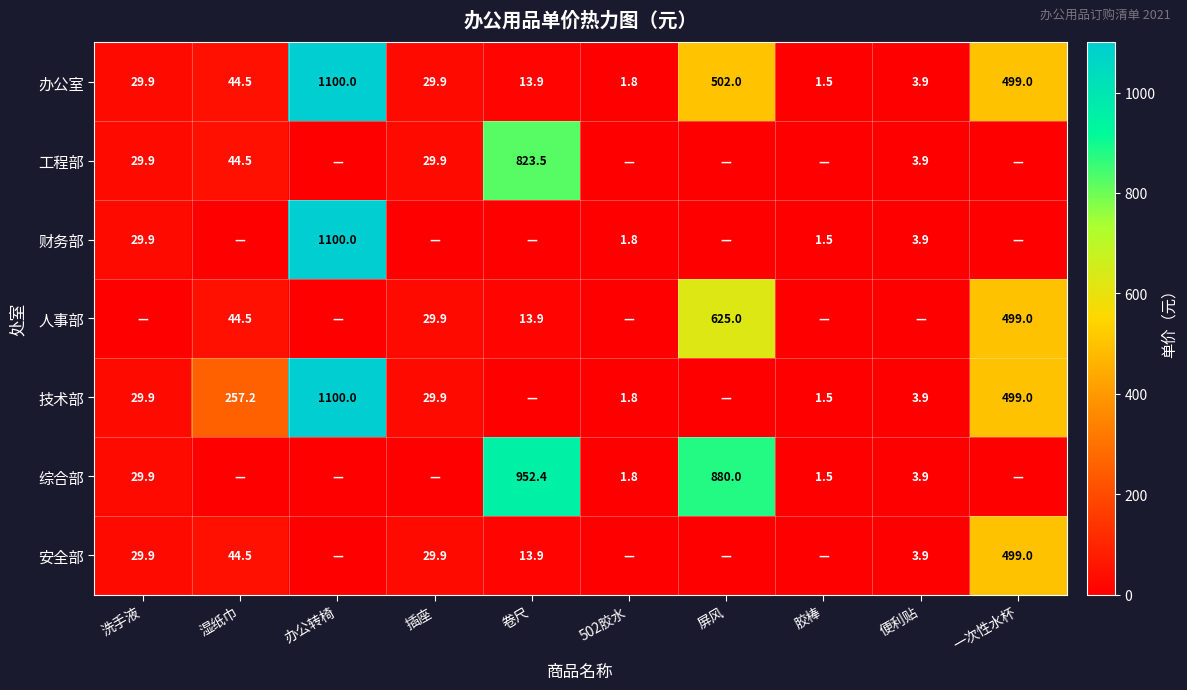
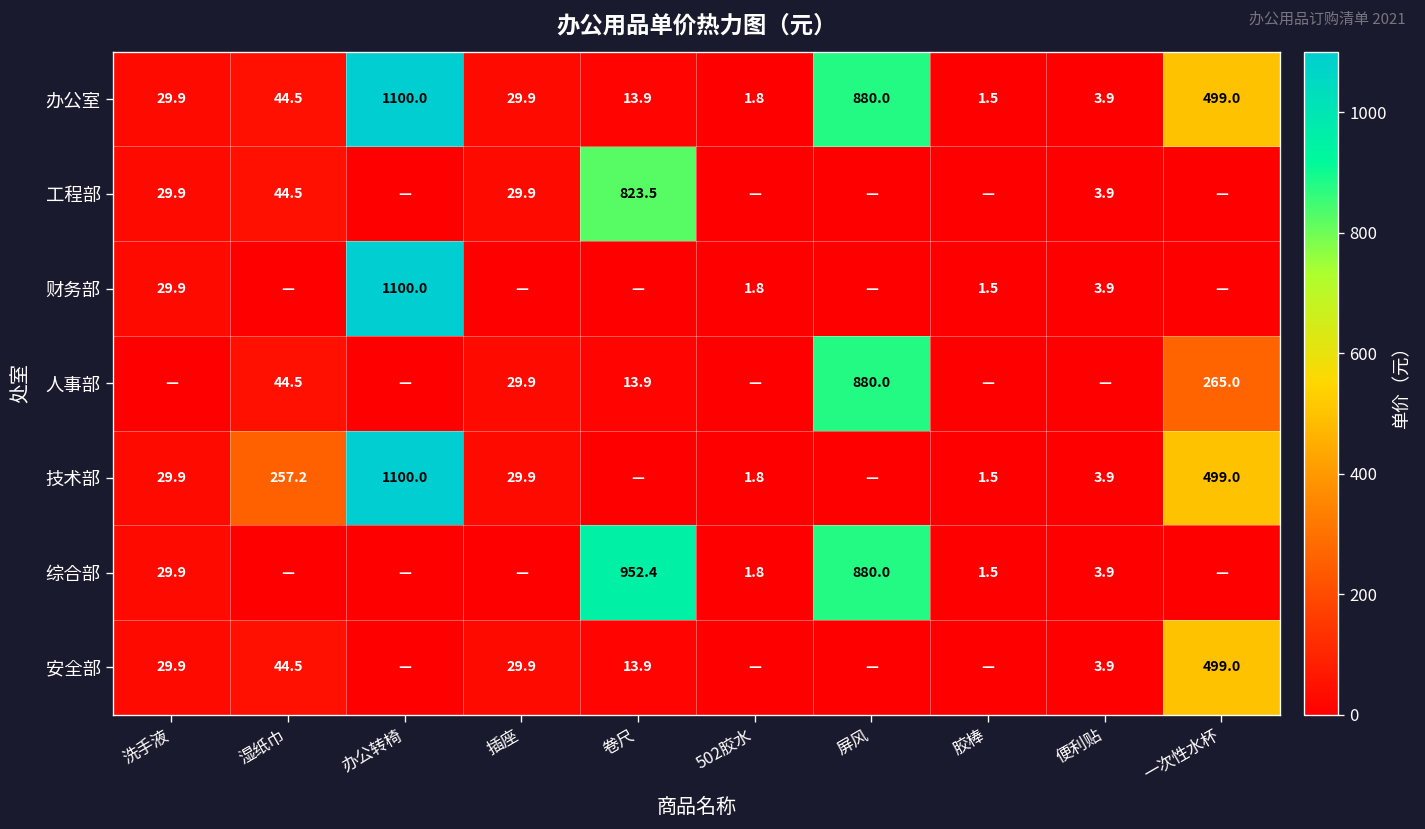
办公室, 屏风: 502.0 -> 880.0
人事部, 屏风: 625.0 -> 880.0
人事部, 一次性水杯: 499.0 -> 265.0
